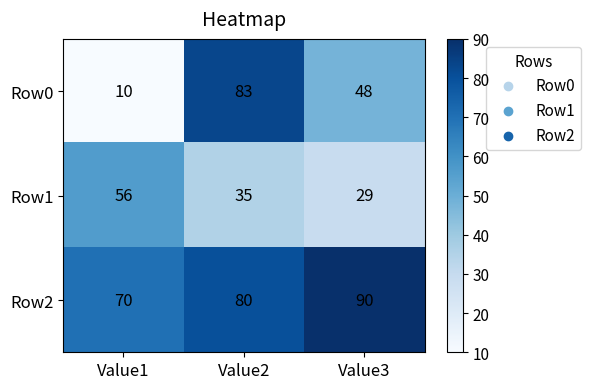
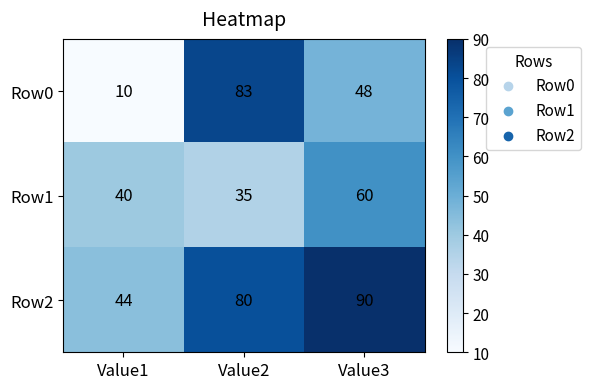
Row1, Value1: 56 -> 40
Row1, Value3: 29 -> 60
Row2, Value1: 70 -> 44
